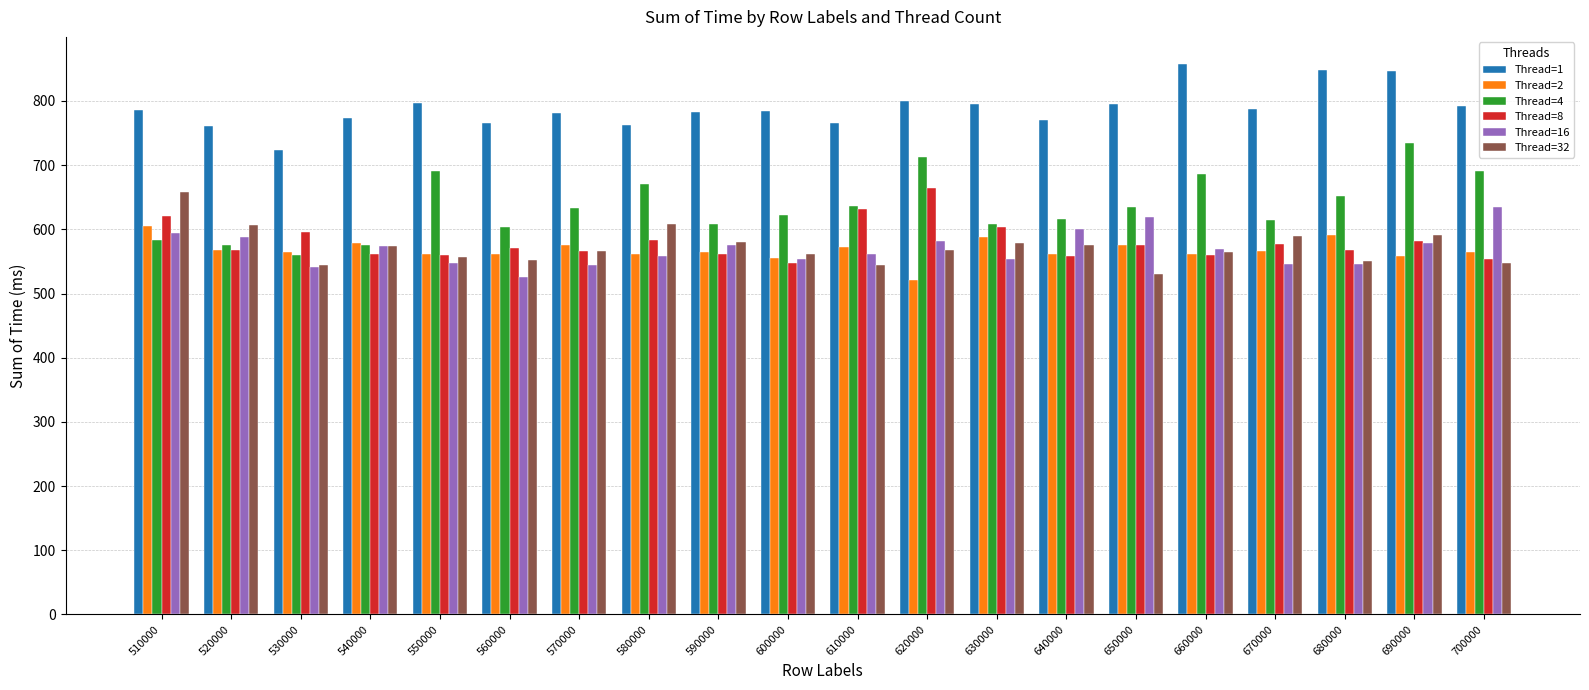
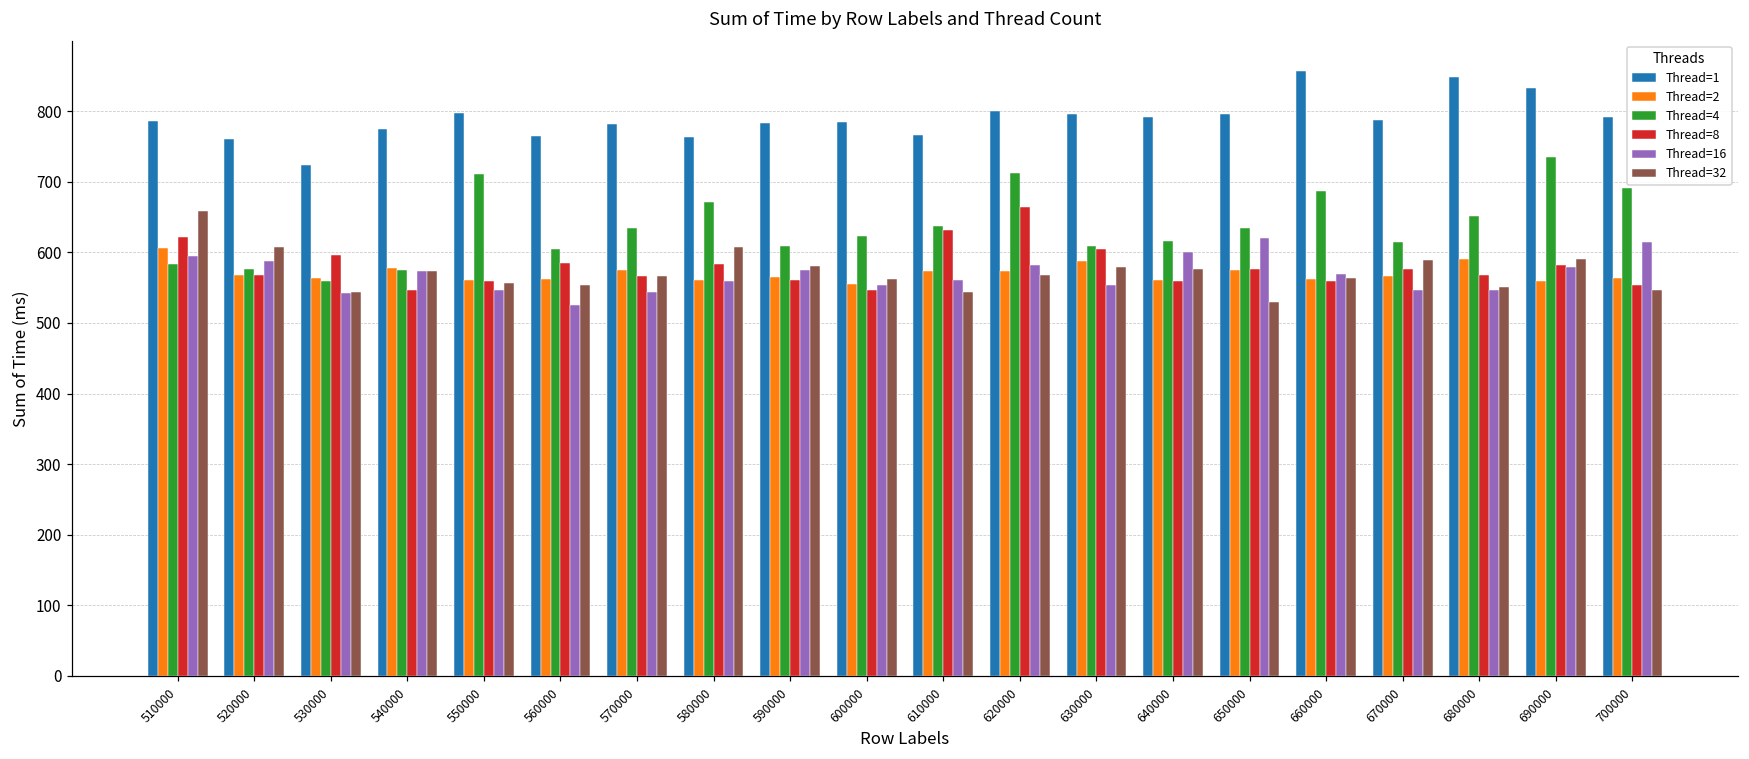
Thread=8, 540000: 560 -> 550
Thread=4, 550000: 690 -> 710
Thread=8, 560000: 570 -> 590
Thread=2, 620000: 520 -> 570
Thread=1, 640000: 770 -> 790
Thread=1, 690000: 850 -> 830
Thread=16, 700000: 640 -> 620
